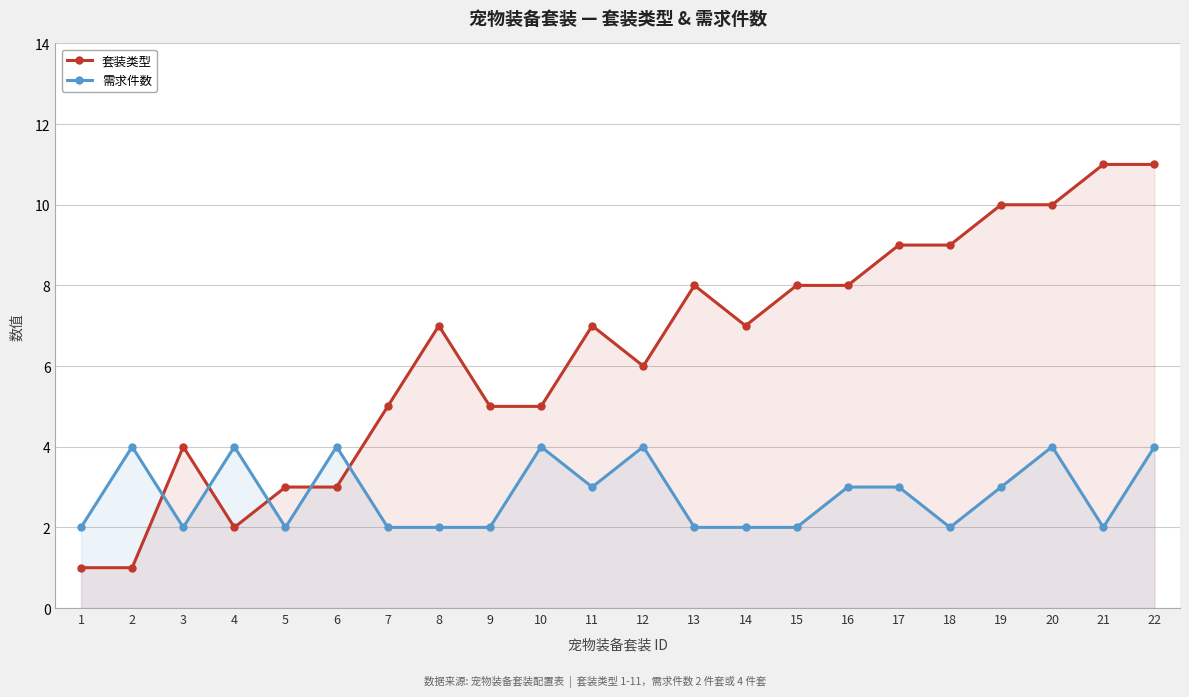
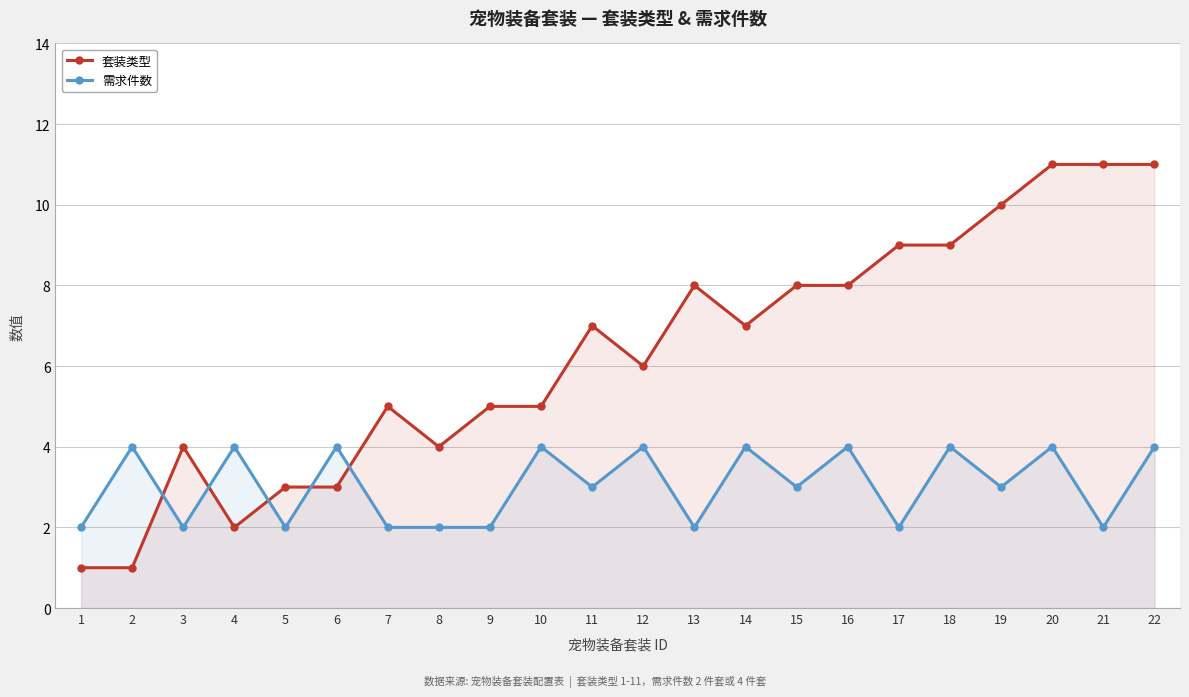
套装类型, 8: 7 -> 4
需求件数, 14: 2 -> 4
需求件数, 15: 2 -> 3
需求件数, 16: 3 -> 4
需求件数, 17: 3 -> 2
需求件数, 18: 2 -> 4
套装类型, 20: 10 -> 11
